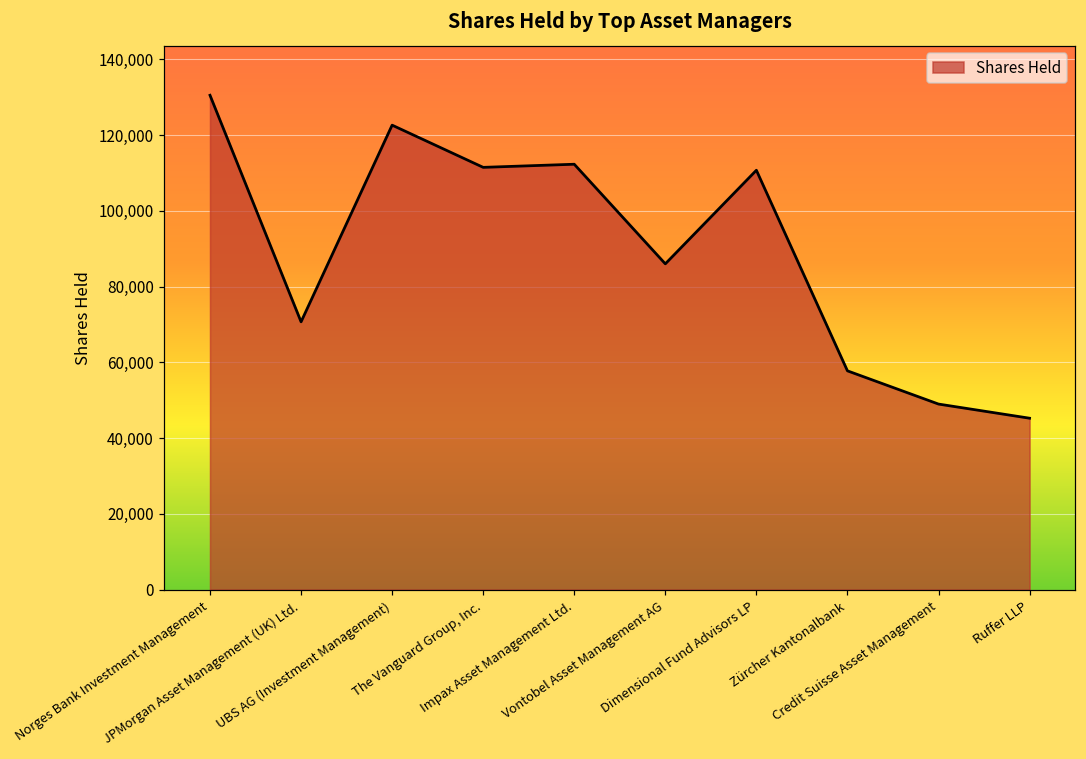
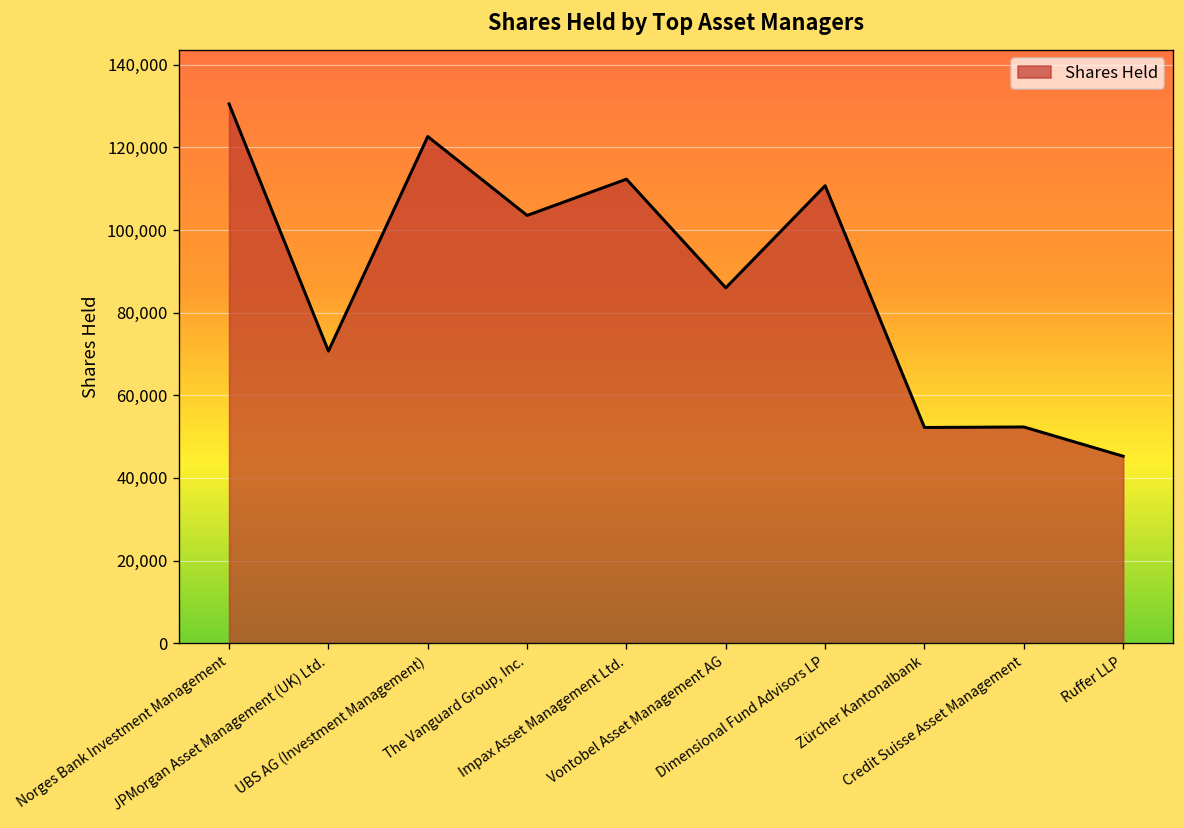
The Vanguard Group, Inc.: 111,000 -> 104,000
Zürcher Kantonalbank: 58,000 -> 52,000
Credit Suisse Asset Management: 49,000 -> 52,000
